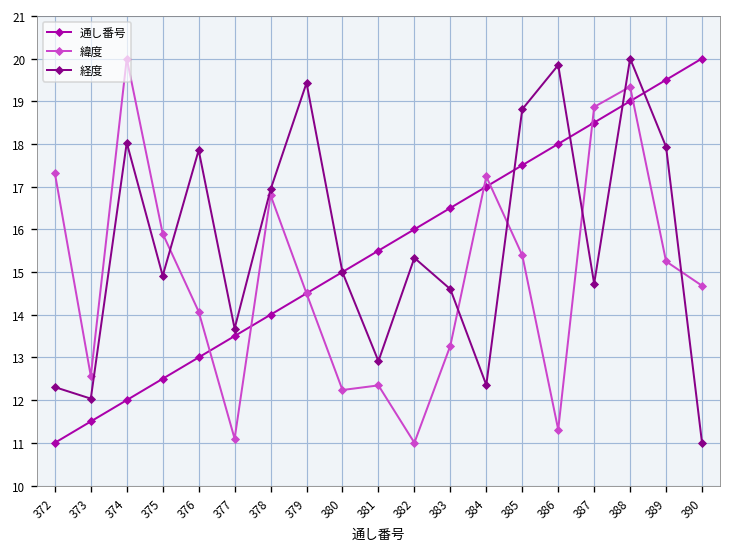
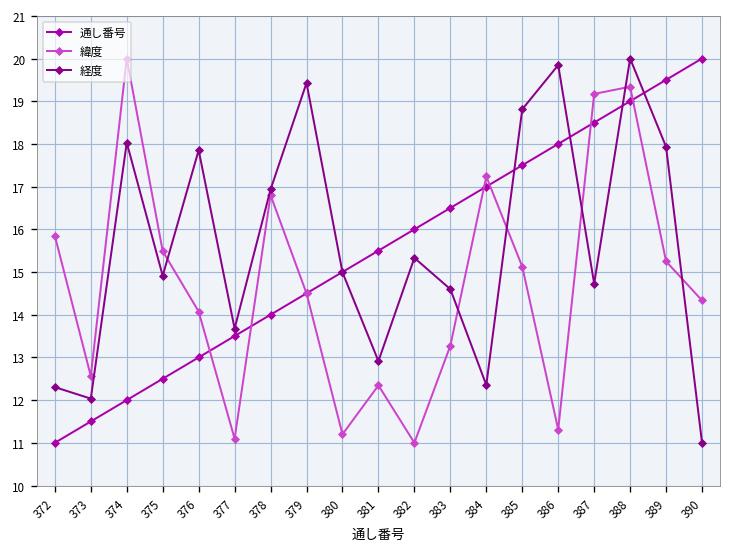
緯度, 372: 17.3 -> 15.8
緯度, 375: 15.9 -> 15.5
緯度, 380: 12.2 -> 11.2
緯度, 385: 15.4 -> 15.1
緯度, 387: 18.9 -> 19.2
緯度, 390: 14.7 -> 14.3
